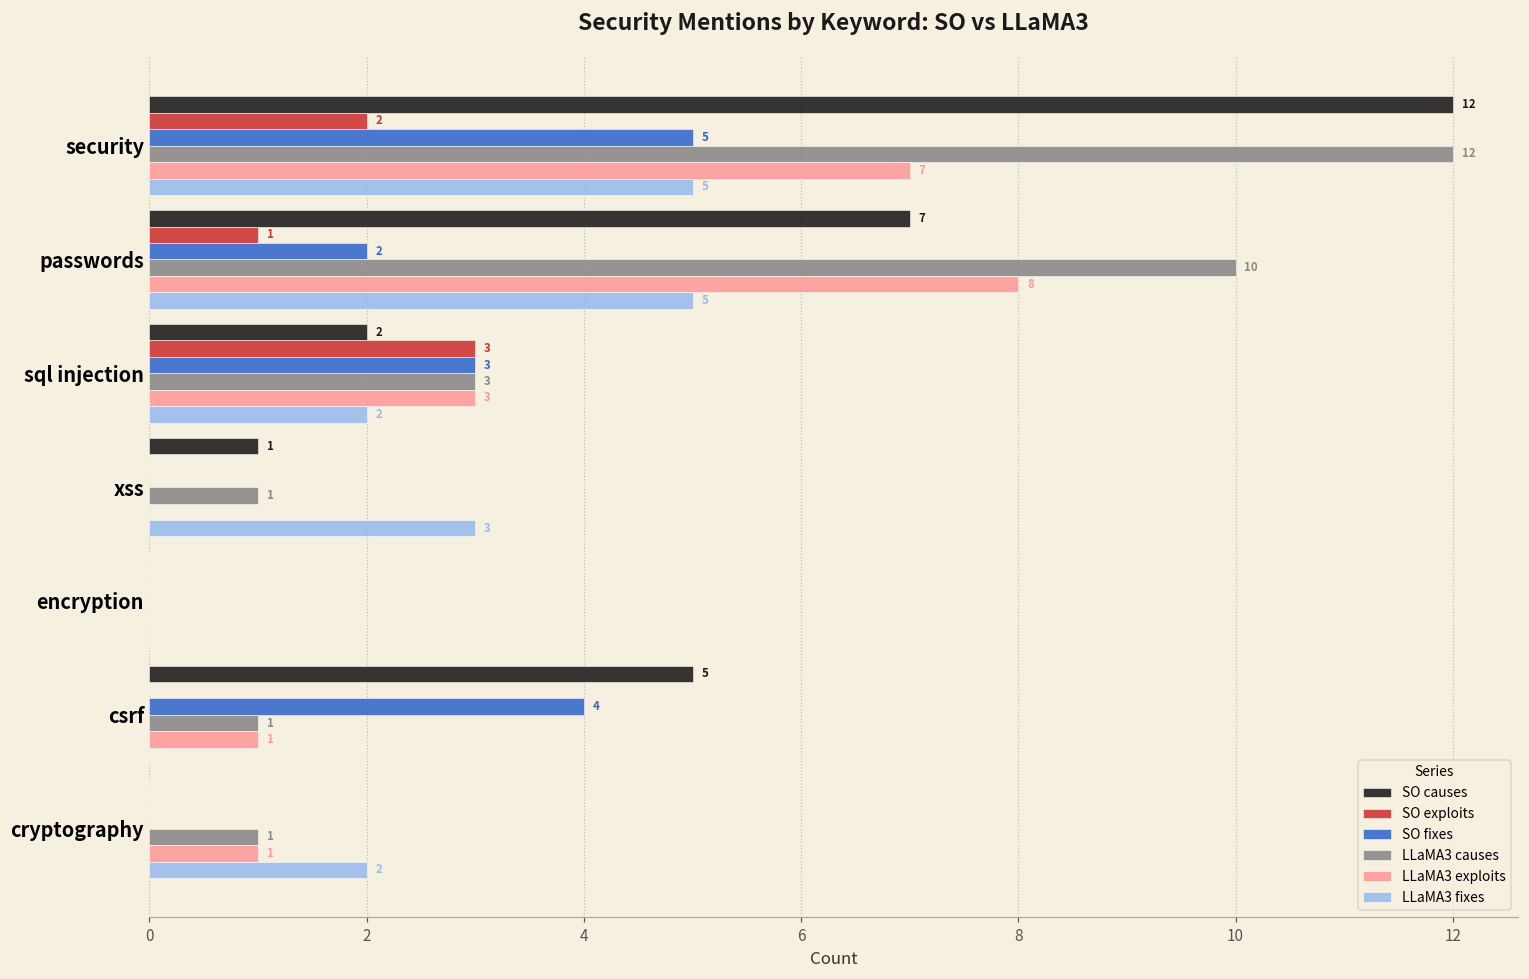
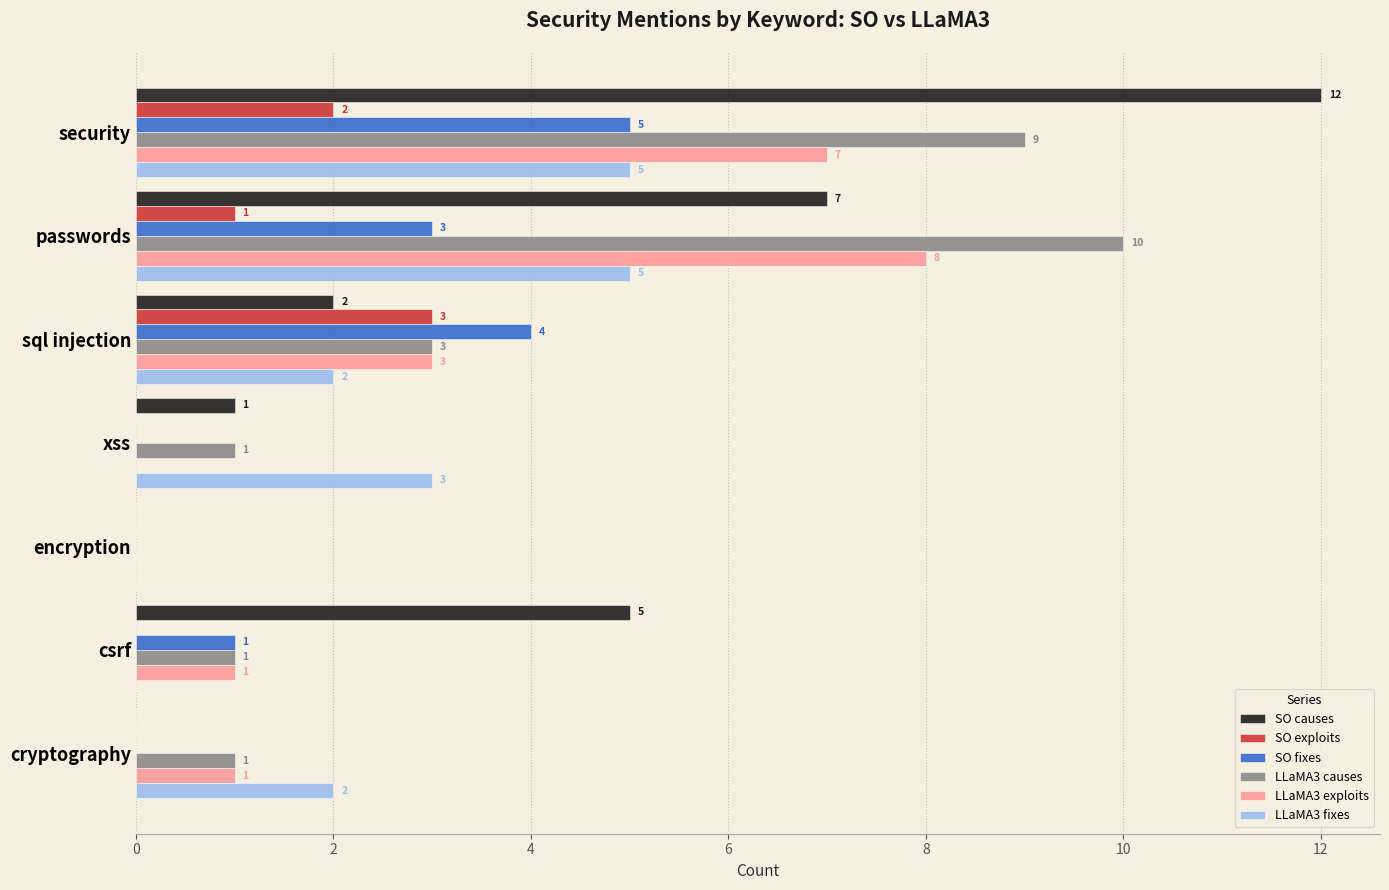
LLaMA3 causes, security: 12 -> 9
SO fixes, passwords: 2 -> 3
SO fixes, sql injection: 3 -> 4
SO fixes, csrf: 4 -> 1
